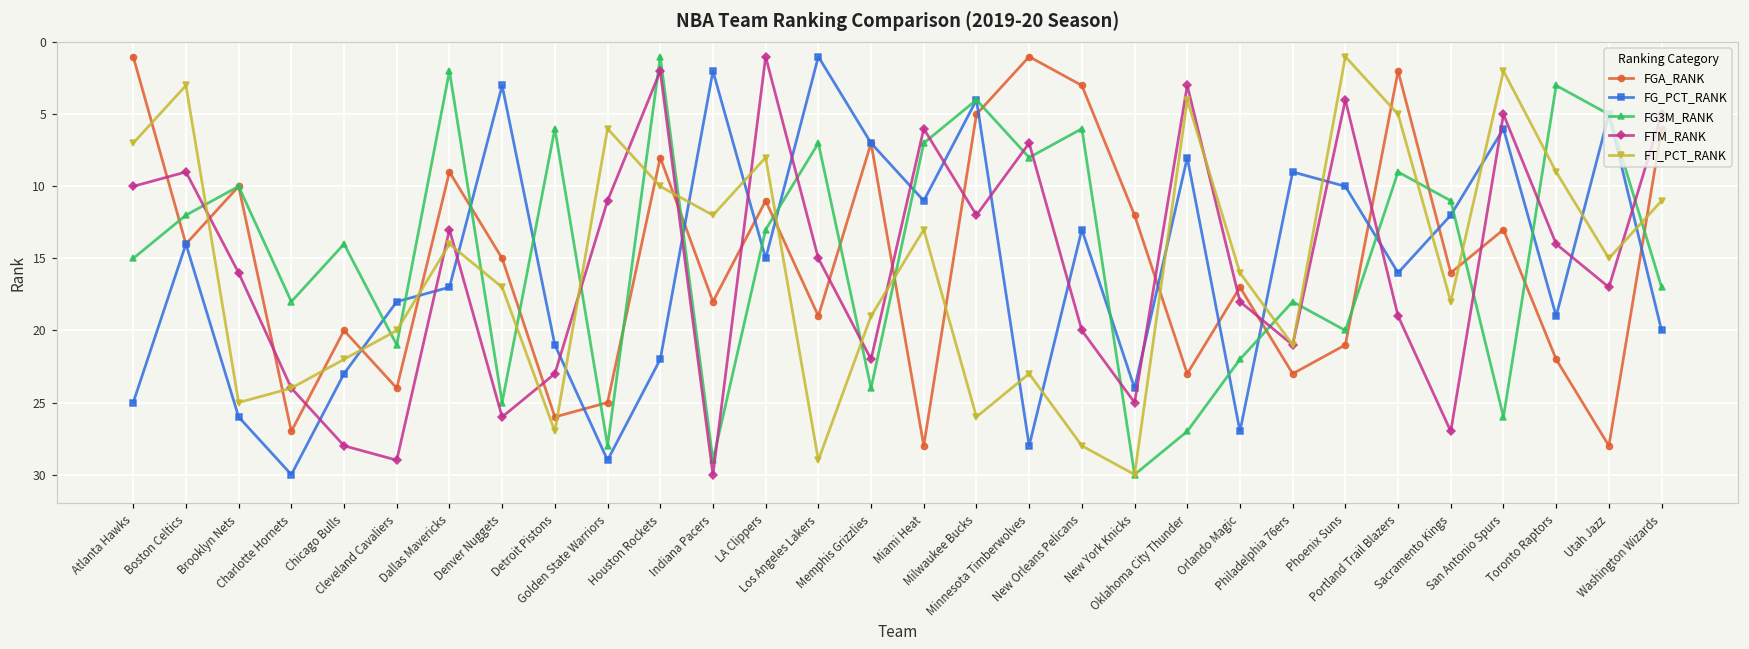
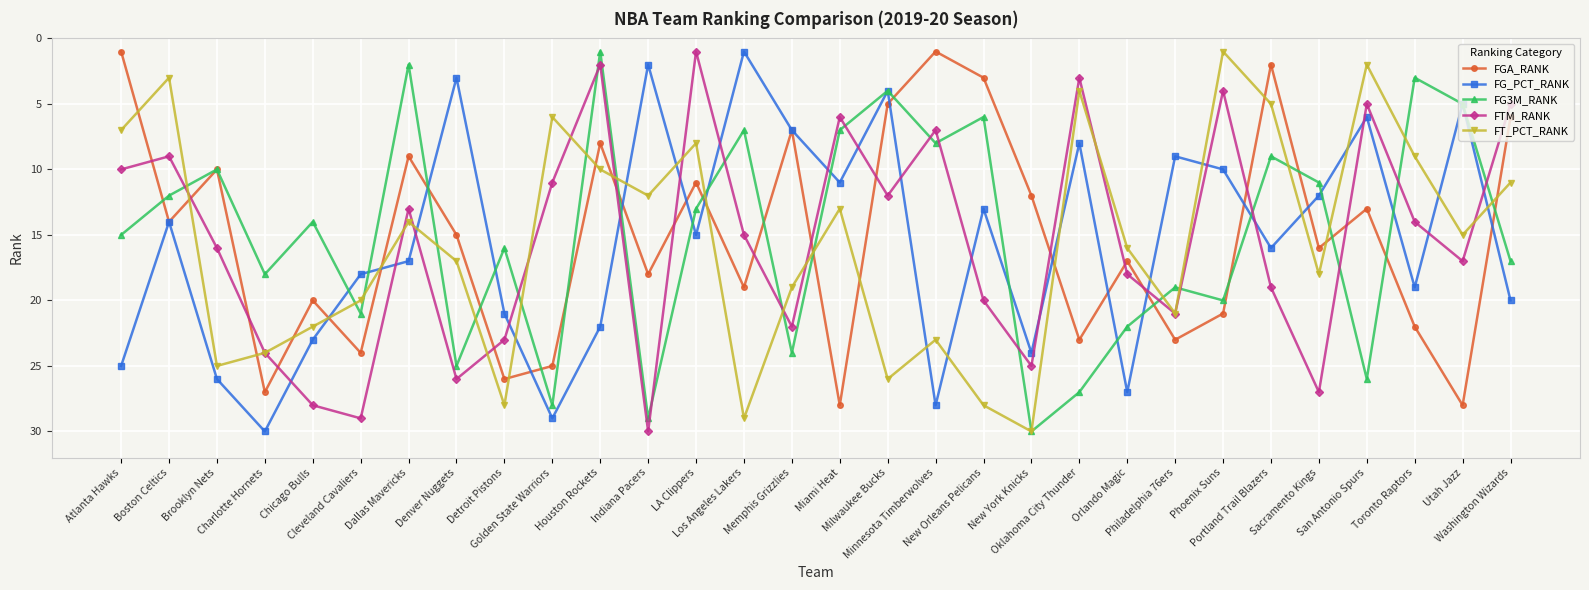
FG3M_RANK, Detroit Pistons: 6 -> 16
FT_PCT_RANK, Detroit Pistons: 27 -> 28
FG3M_RANK, Philadelphia 76ers: 18 -> 19
